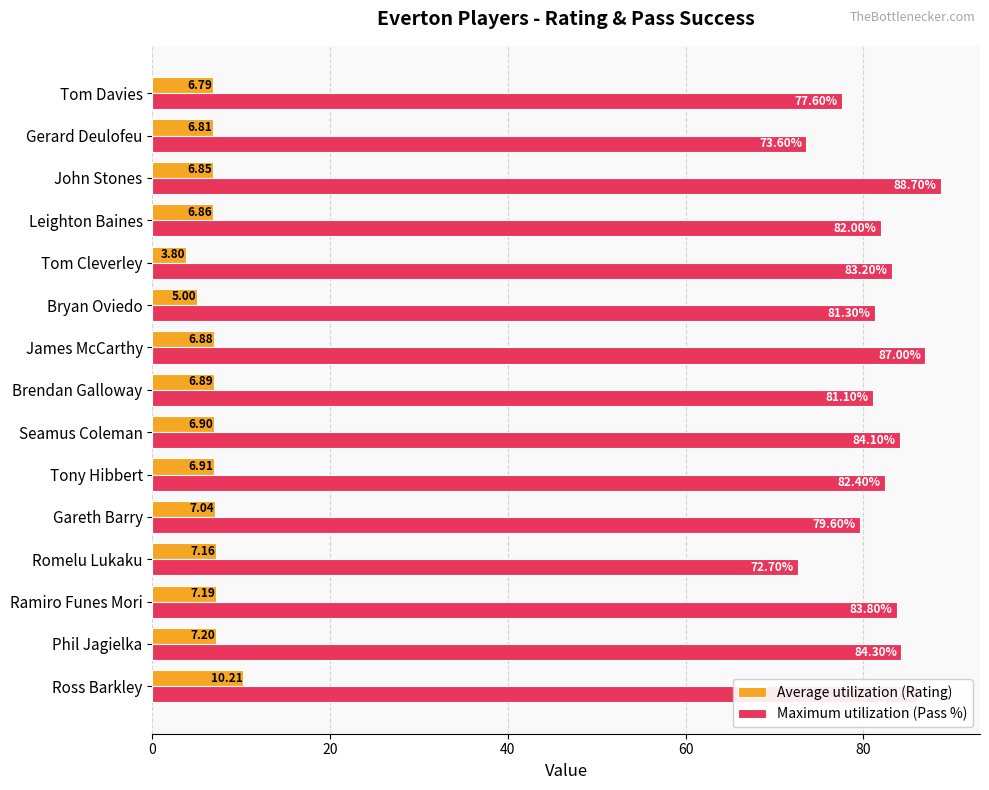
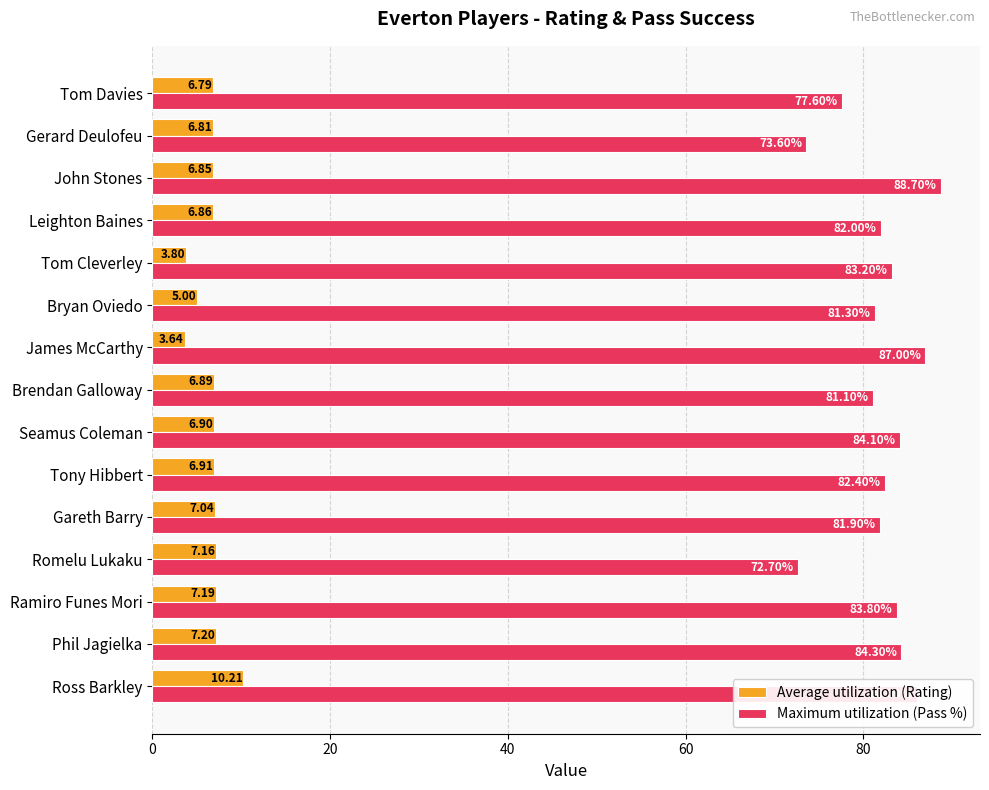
Average utilization (Rating), James McCarthy: 6.88 -> 3.64
Maximum utilization (Pass %), Gareth Barry: 79.60% -> 81.90%
